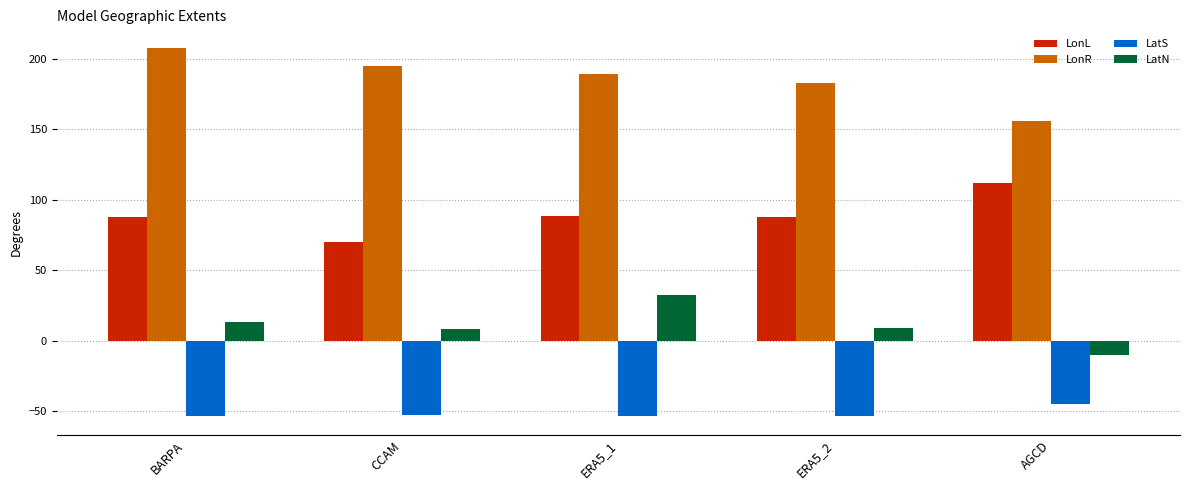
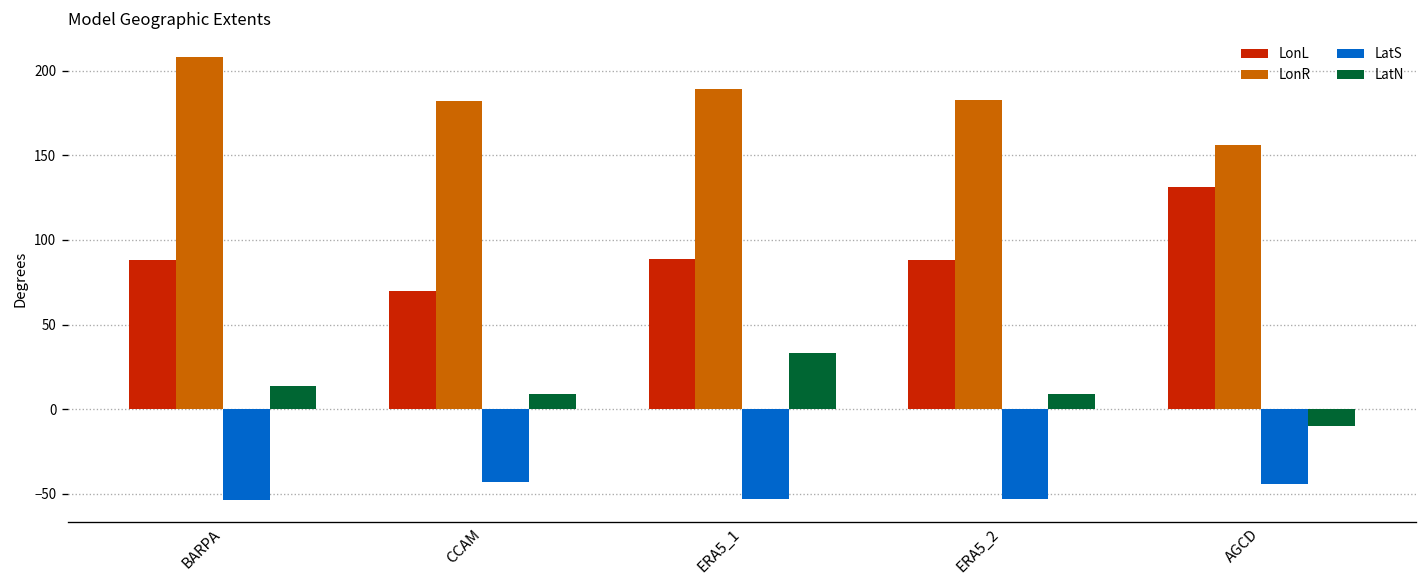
LonR, CCAM: 195 -> 182
LatS, CCAM: -52 -> -43
LonL, AGCD: 112 -> 131
